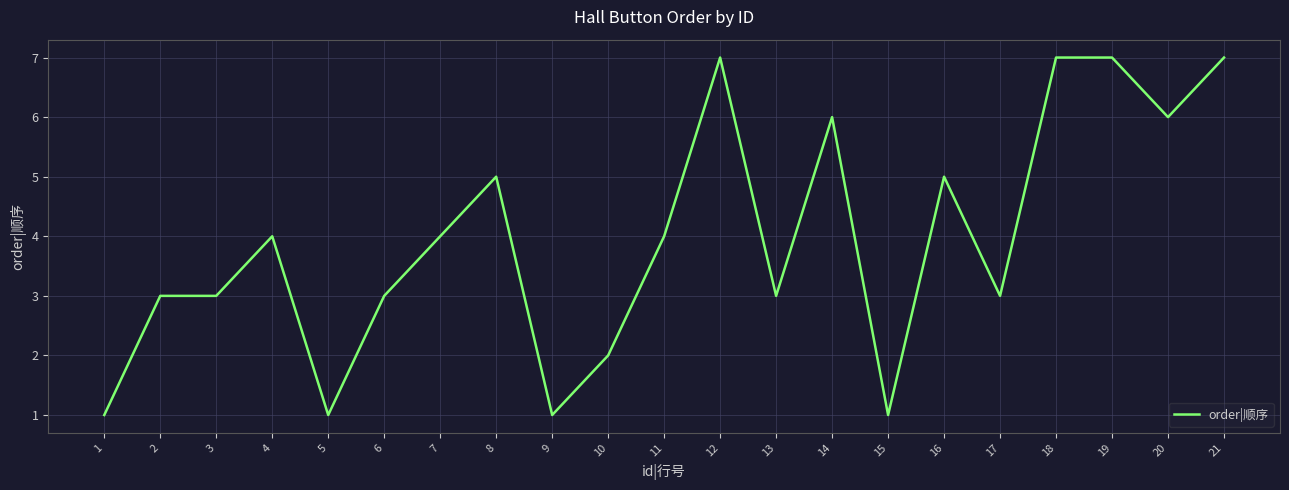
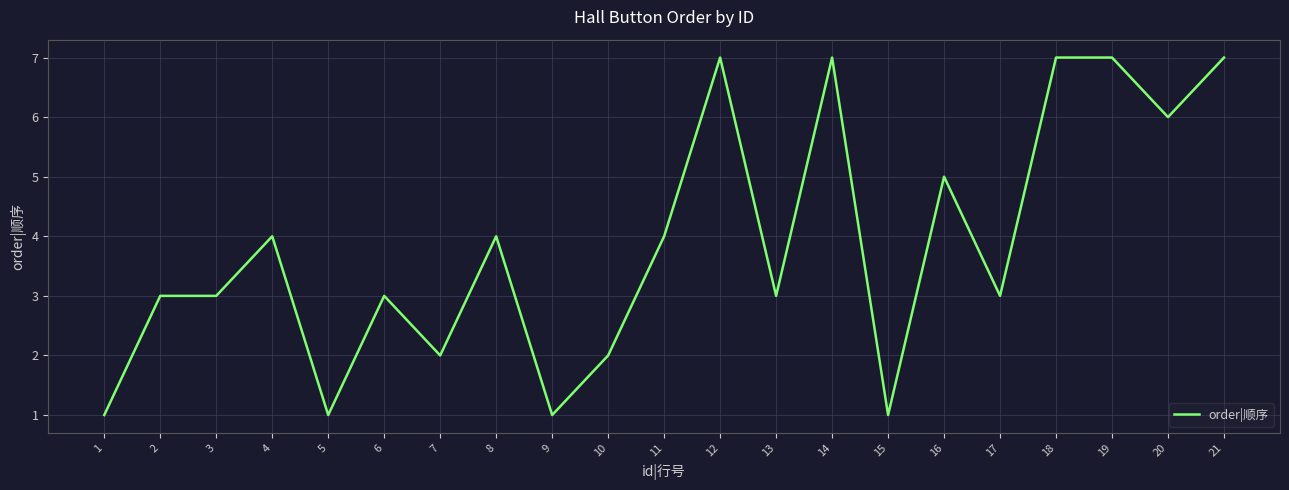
7: 4 -> 2
8: 5 -> 4
14: 6 -> 7
